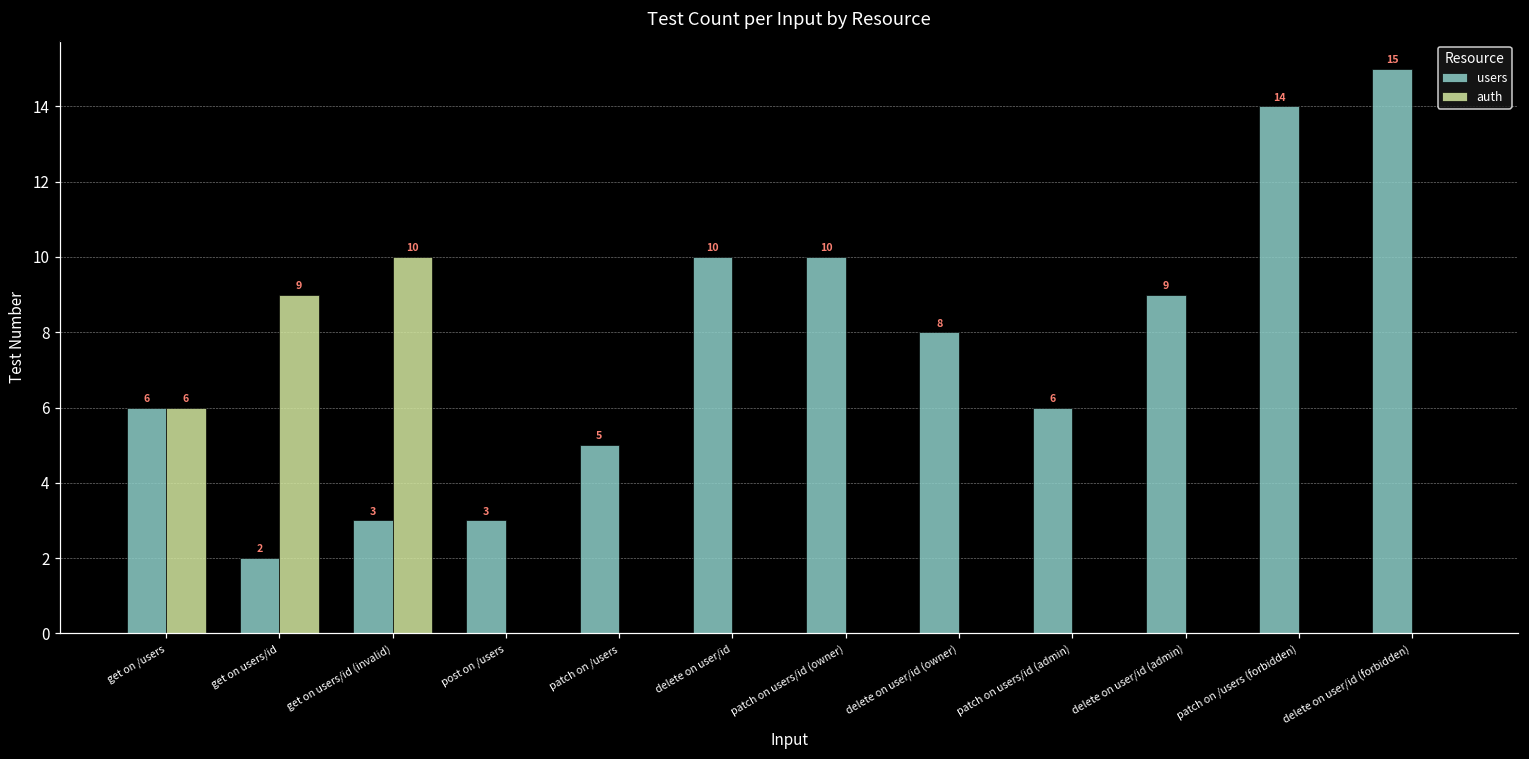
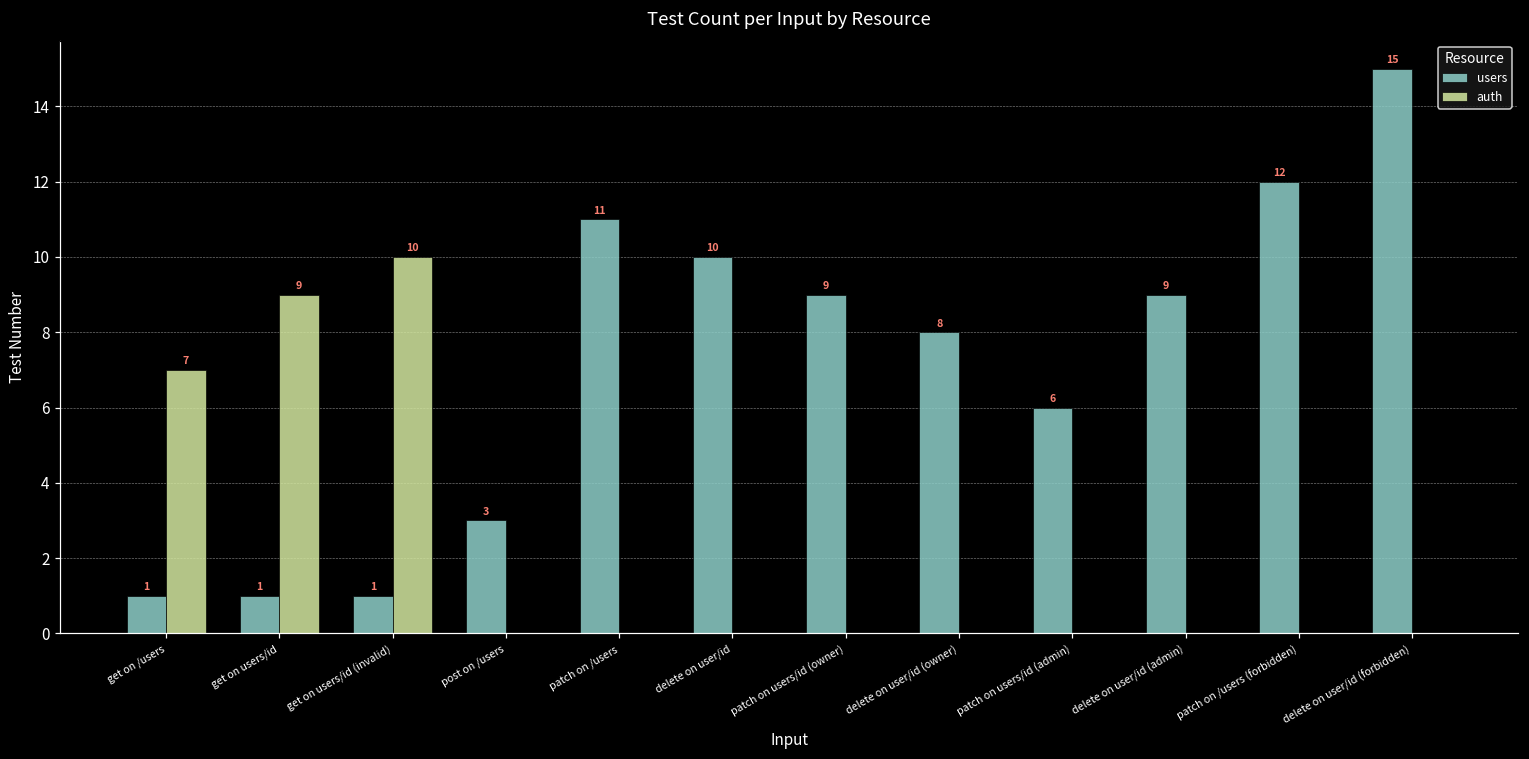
users, get on /users: 6 -> 1
auth, get on /users: 6 -> 7
users, get on users/id: 2 -> 1
users, get on users/id (invalid): 3 -> 1
users, patch on /users: 5 -> 11
users, patch on users/id (owner): 10 -> 9
users, patch on /users (forbidden): 14 -> 12
